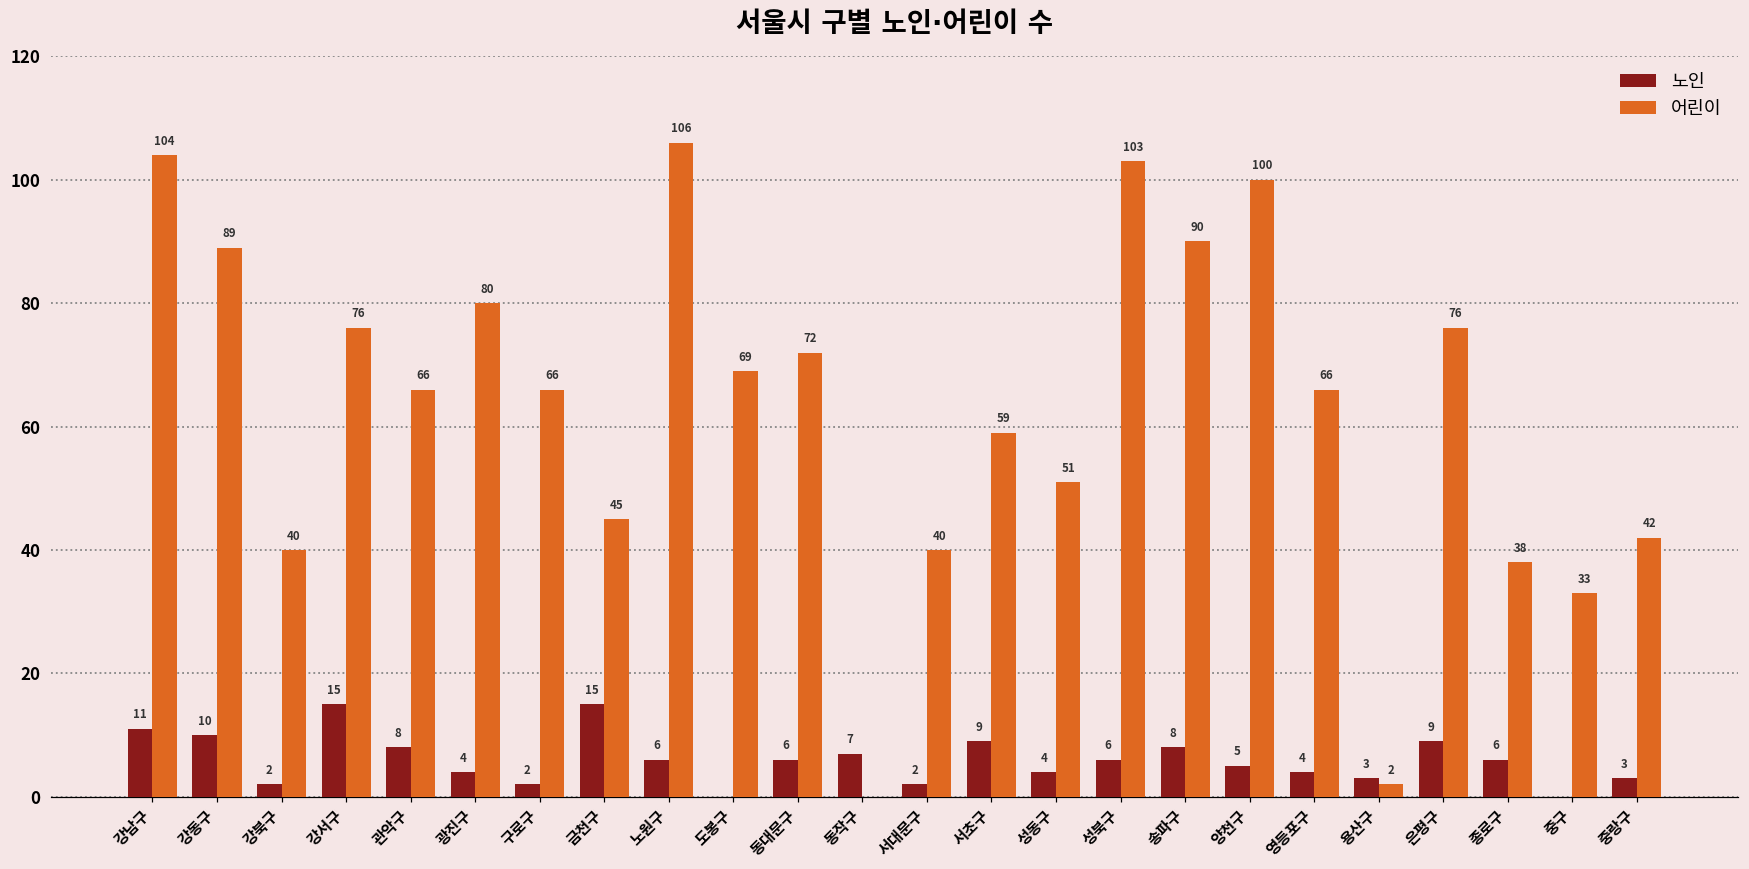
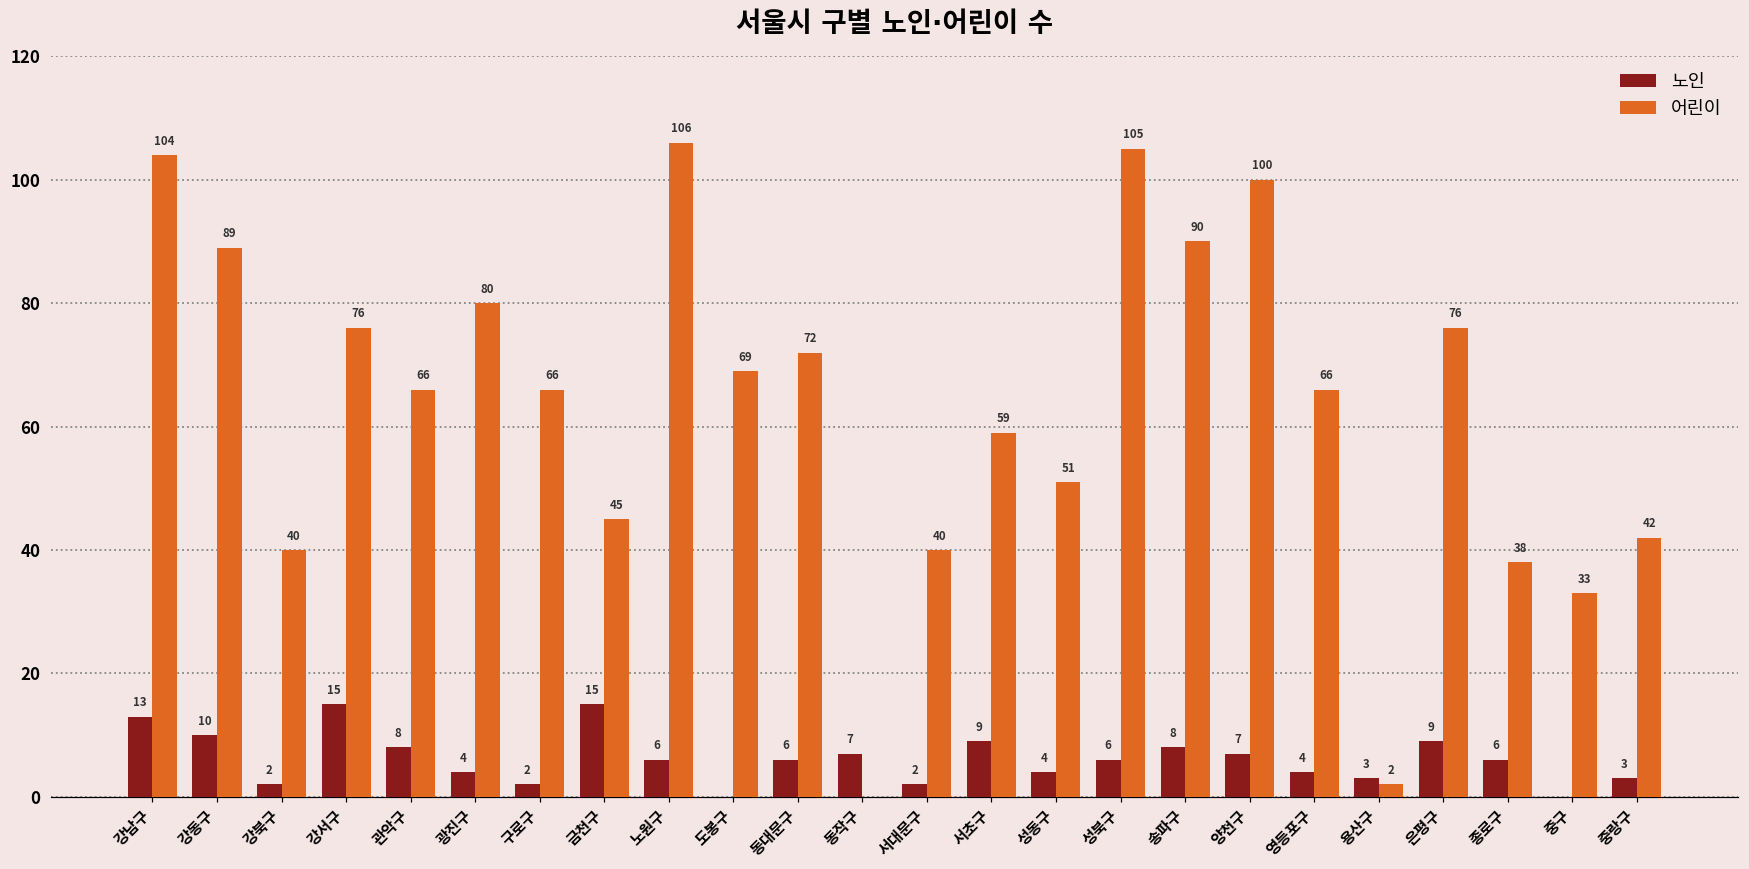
노인, 강남구: 11 -> 13
어린이, 성북구: 103 -> 105
노인, 양천구: 5 -> 7
